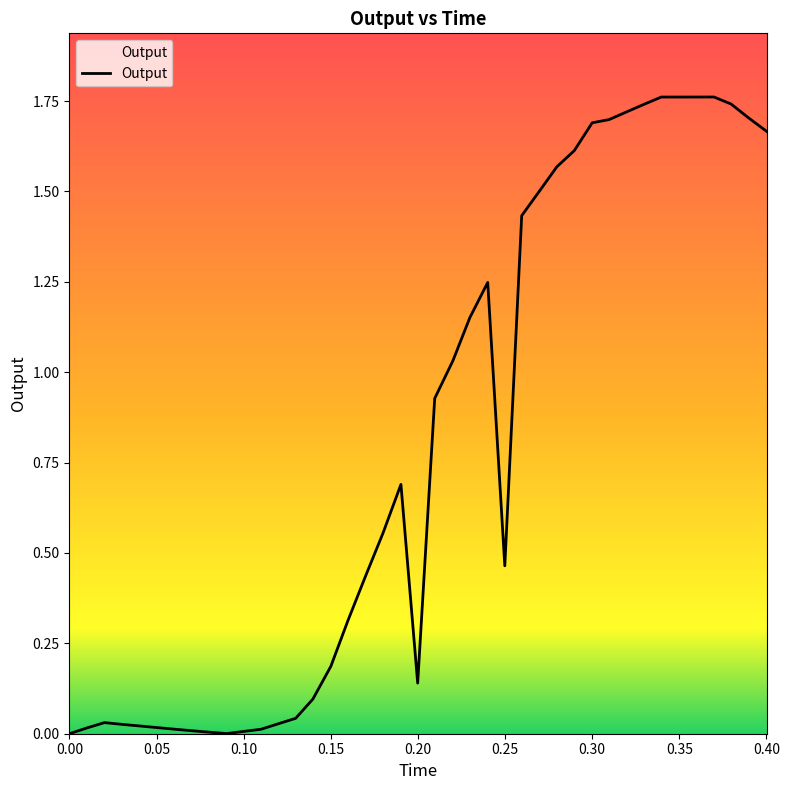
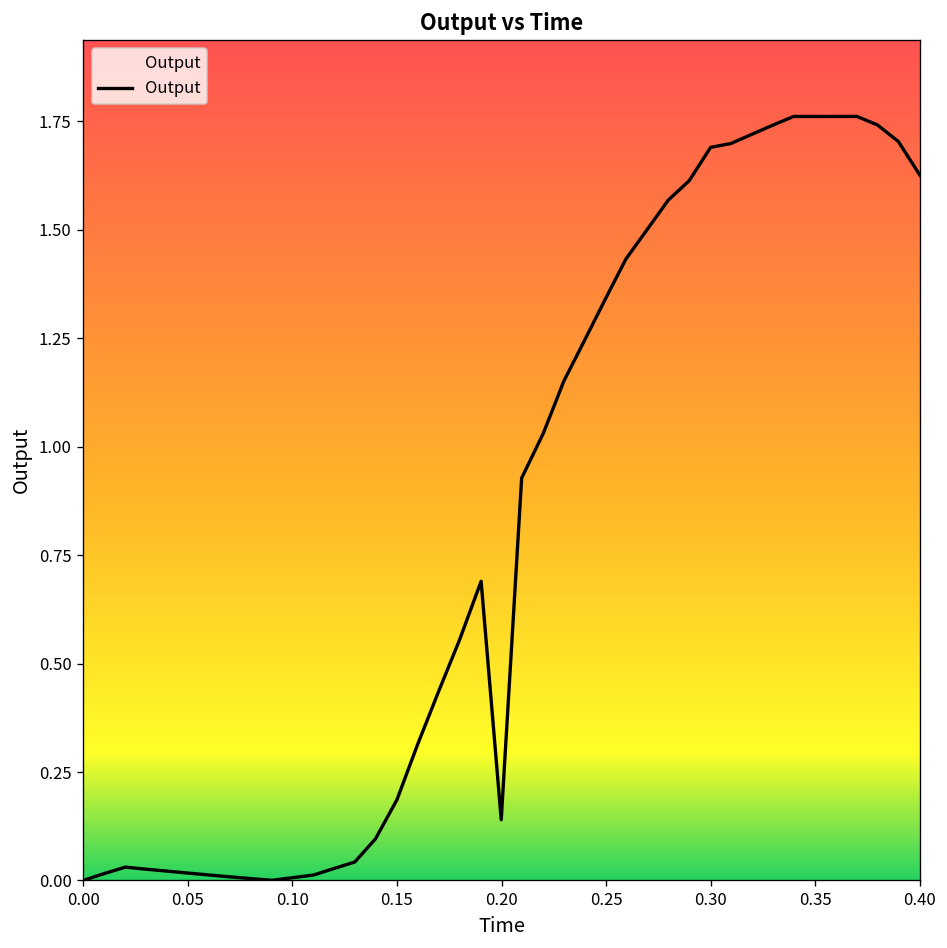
0.25: 0.46 -> 1.34
0.40: 1.67 -> 1.63
